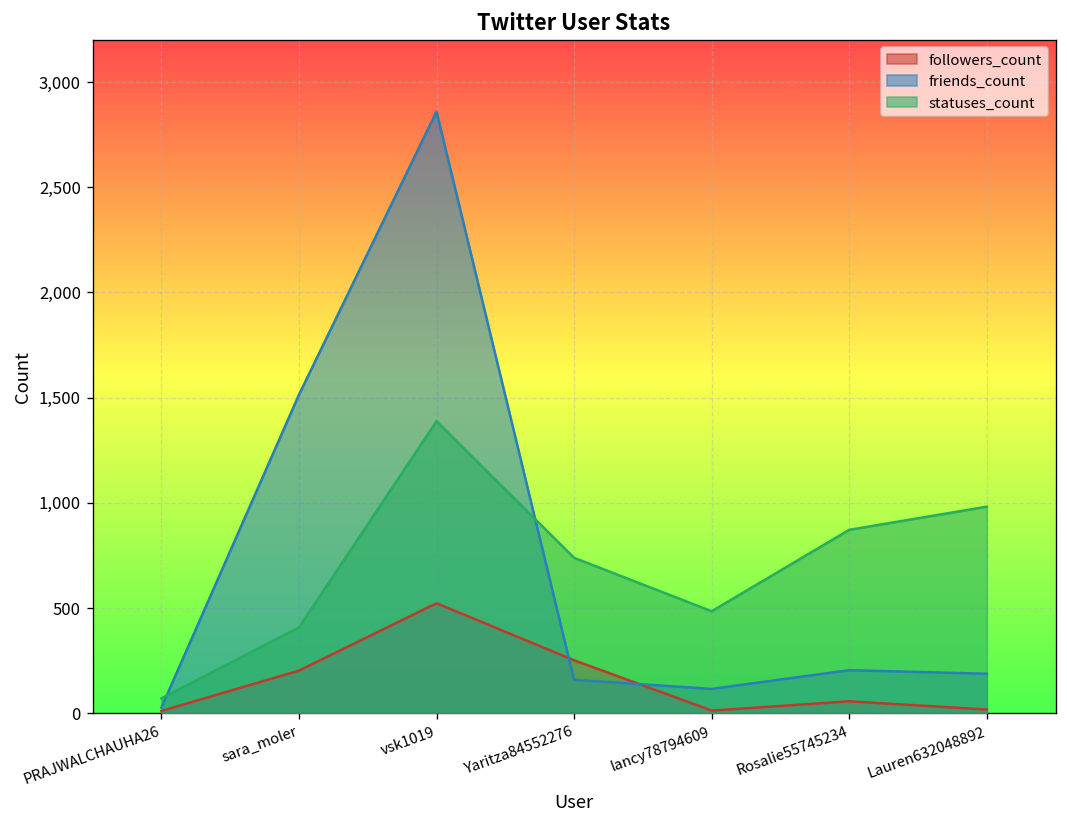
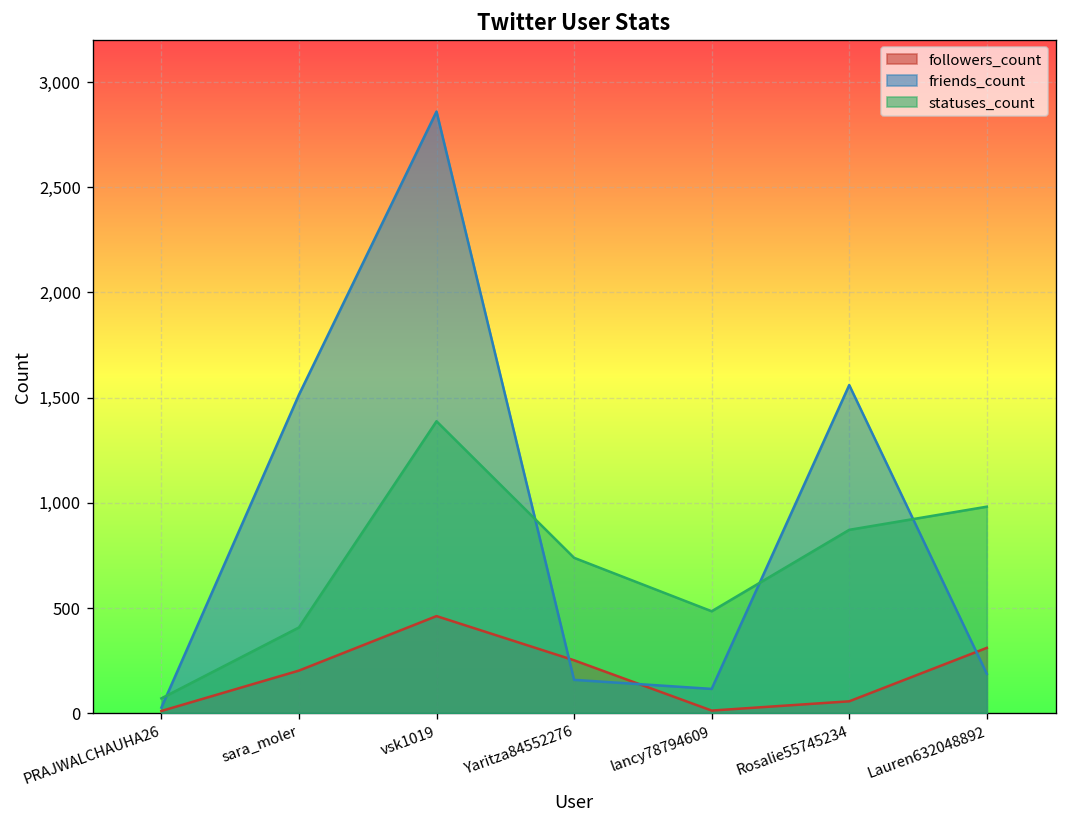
followers_count, vsk1019: 520 -> 460
friends_count, Rosalie55745234: 210 -> 1,560
followers_count, Lauren632048892: 20 -> 310
